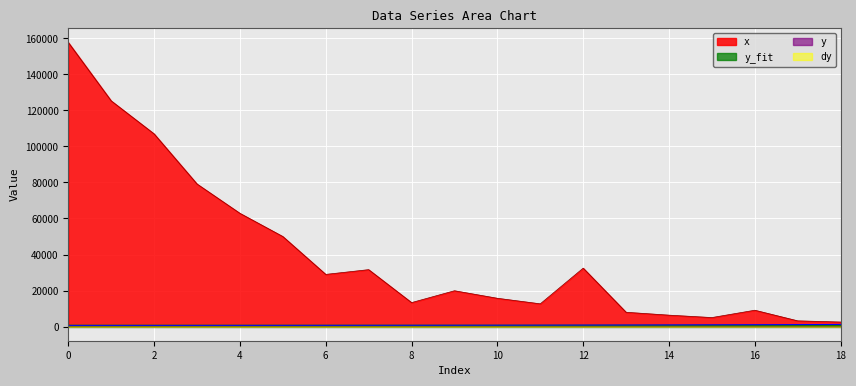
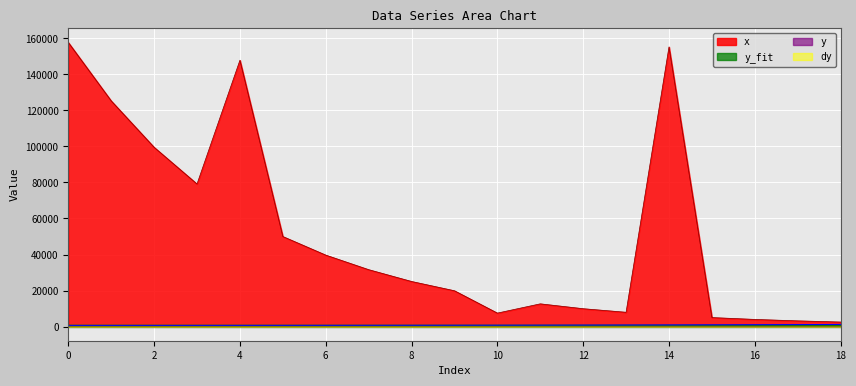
x, 2: 107000 -> 100000
x, 4: 63000 -> 148000
x, 6: 29000 -> 40000
x, 8: 13000 -> 25000
x, 10: 16000 -> 7000
x, 12: 32000 -> 10000
x, 14: 6000 -> 155000
x, 16: 9000 -> 4000
